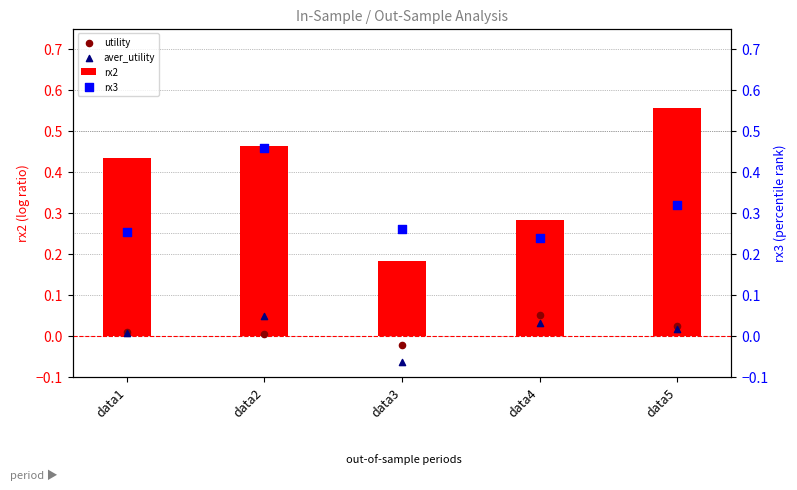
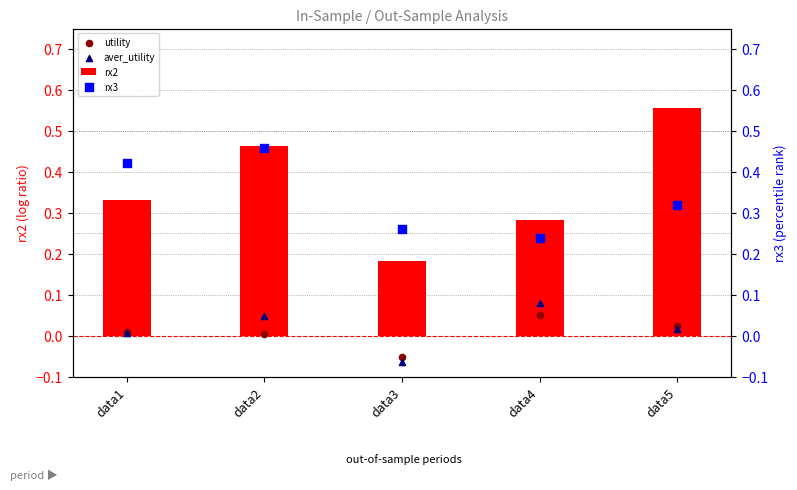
rx2, data1: 0.43 -> 0.33
utility, data3: -0.02 -> -0.05
aver_utility, data4: 0.03 -> 0.08
rx3, data1: 0.25 -> 0.42
